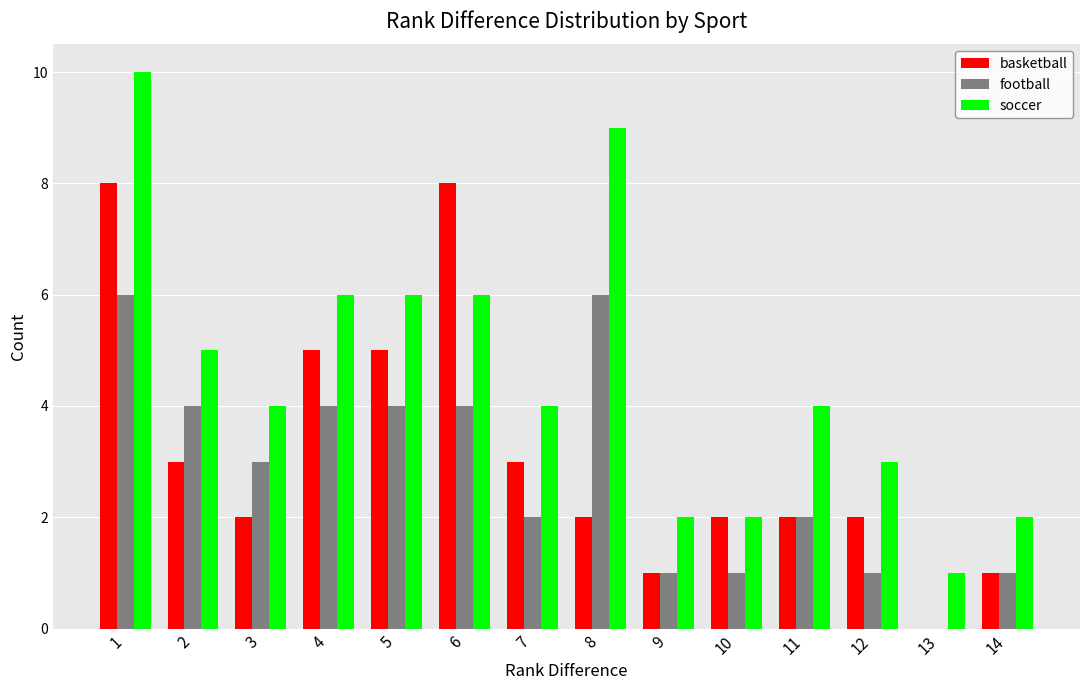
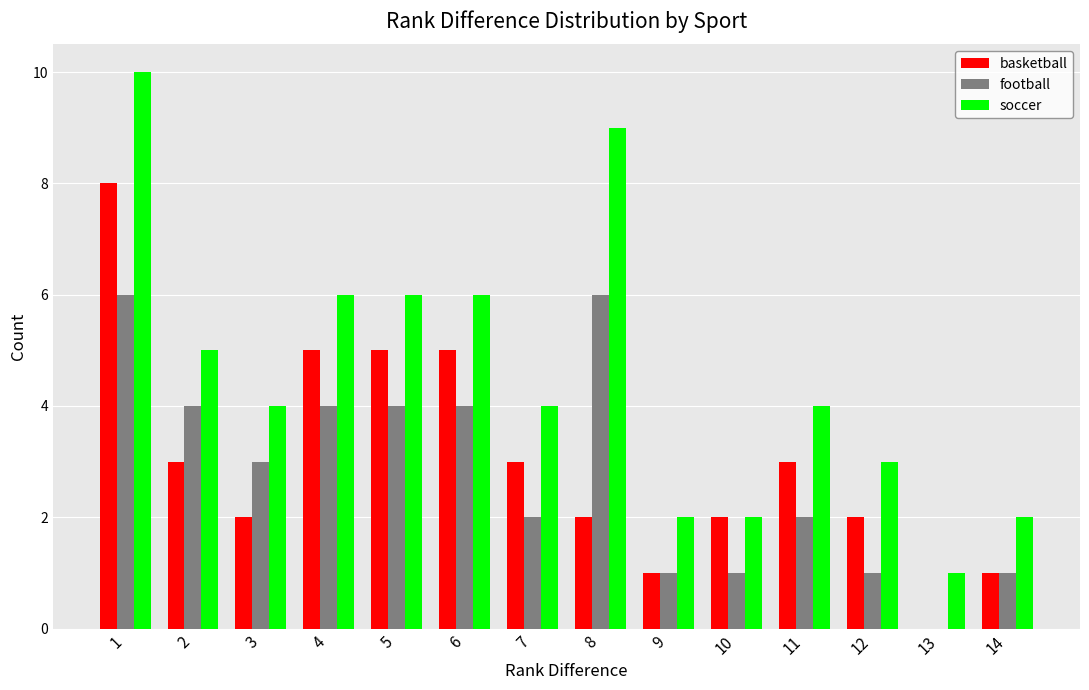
basketball, 6: 8 -> 5
basketball, 11: 2 -> 3
